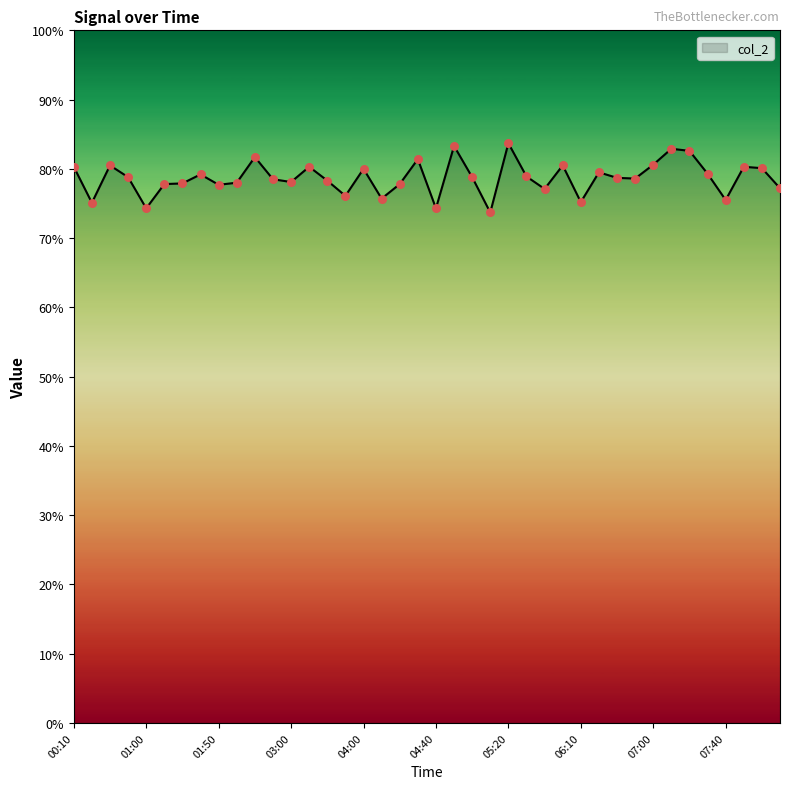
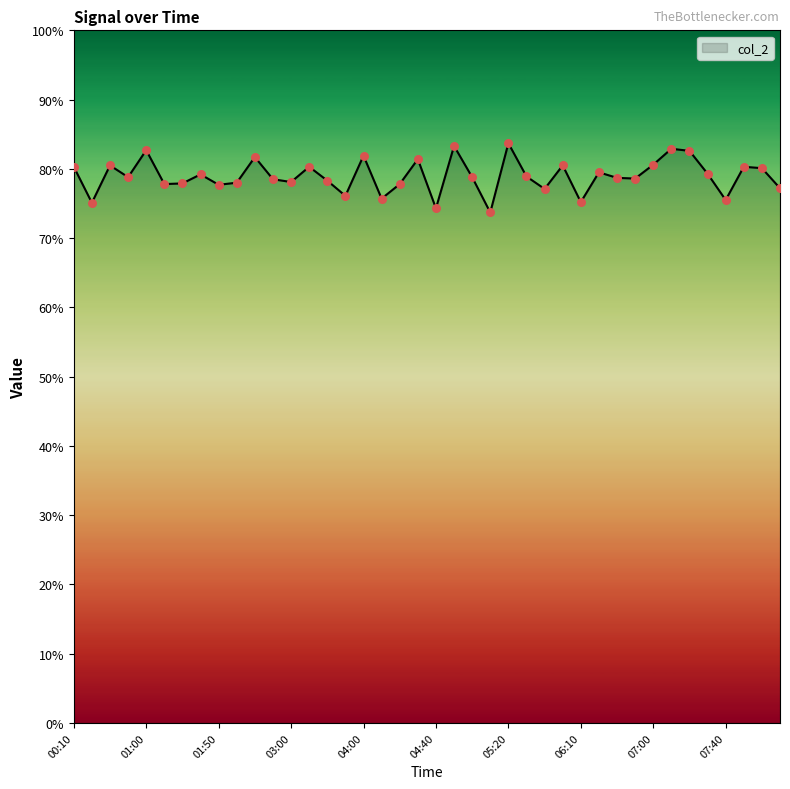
01:00: 74% -> 83%
04:00: 80% -> 82%
